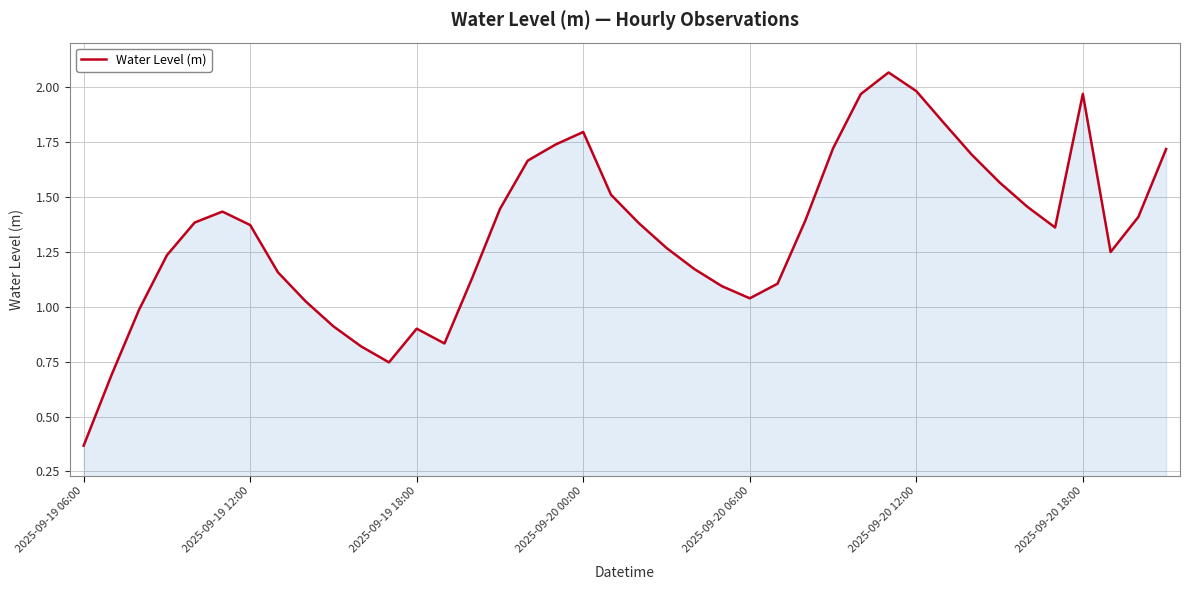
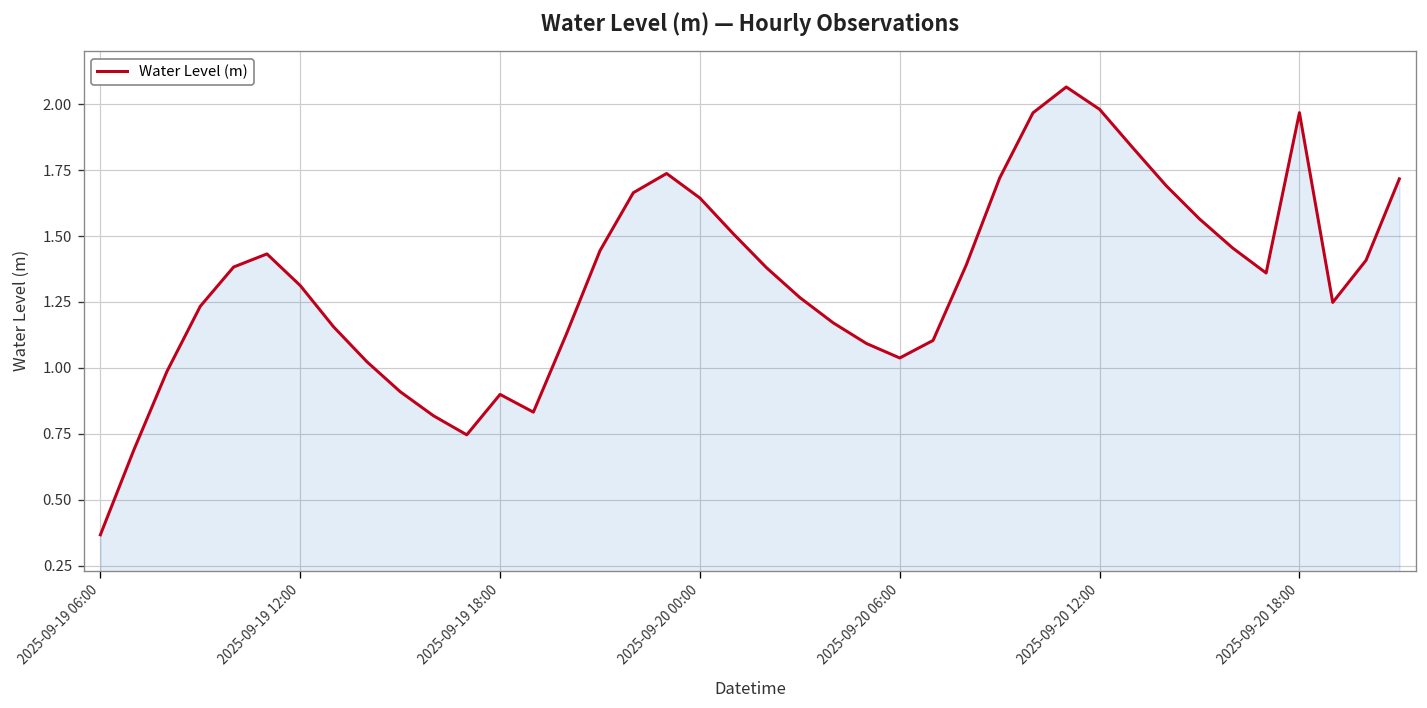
2025-09-19 12:00: 1.37 -> 1.31
2025-09-20 00:00: 1.79 -> 1.64
